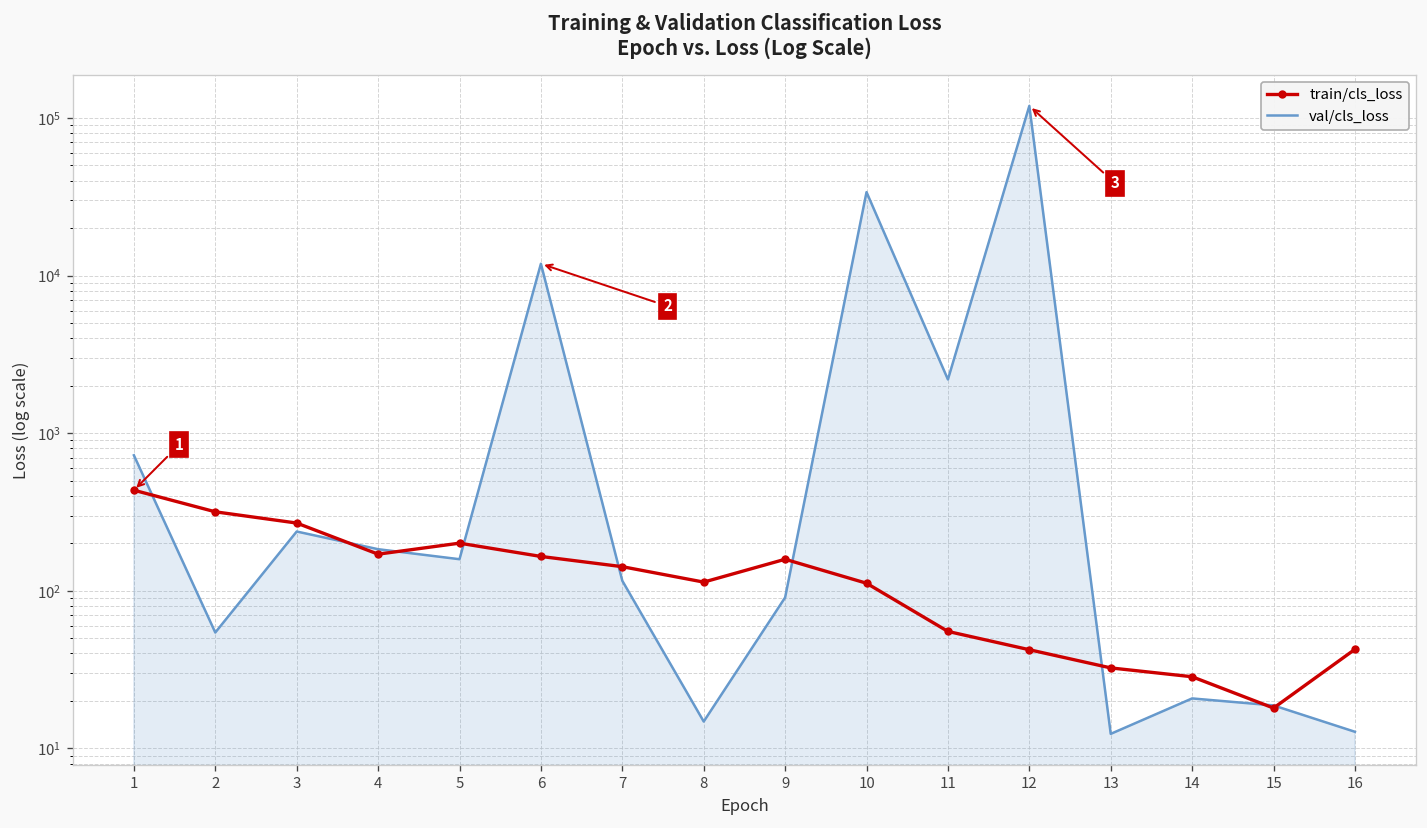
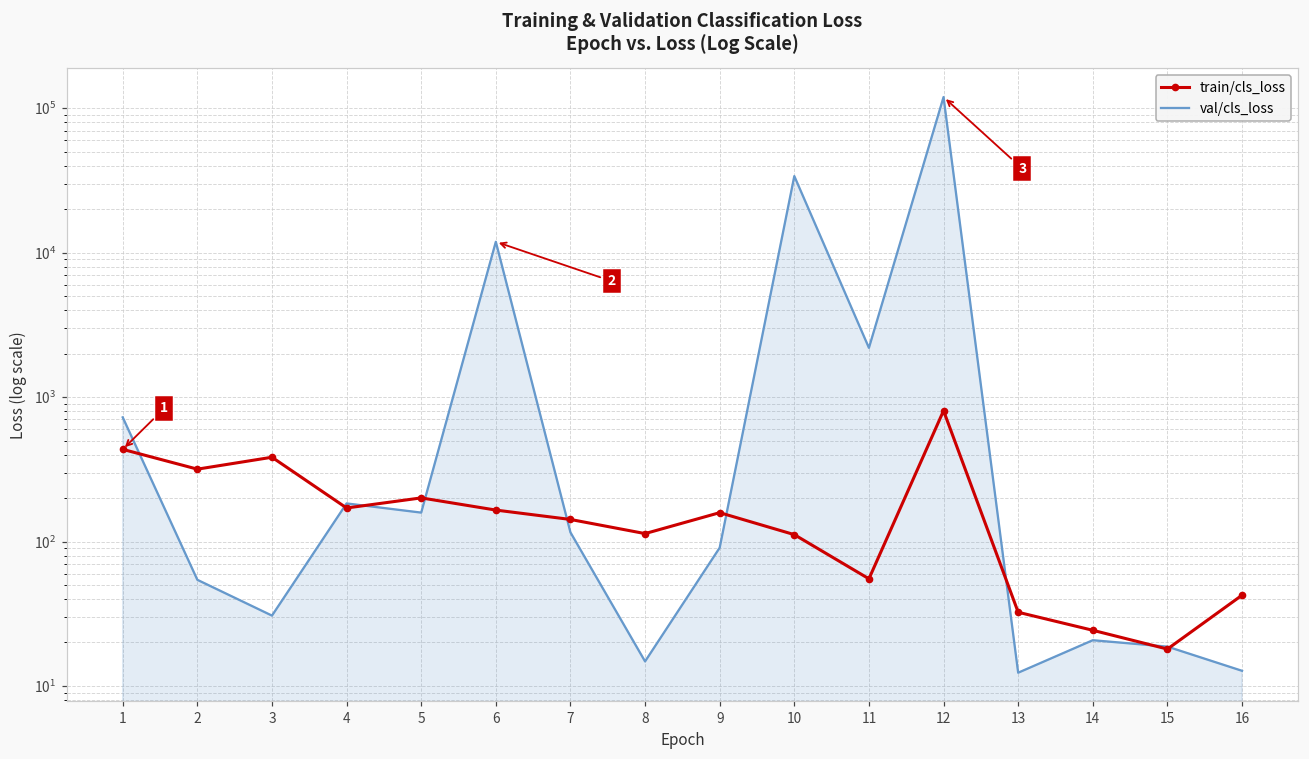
train/cls_loss, 3: 270 -> 380
val/cls_loss, 3: 240 -> 31
train/cls_loss, 12: 42 -> 800
train/cls_loss, 14: 28 -> 24
